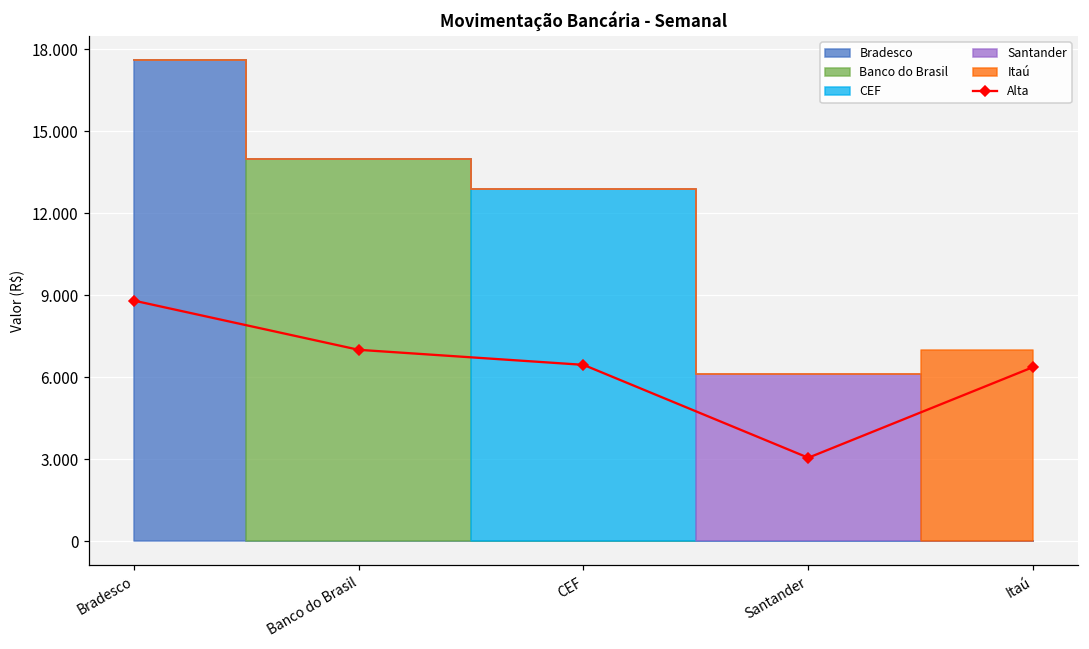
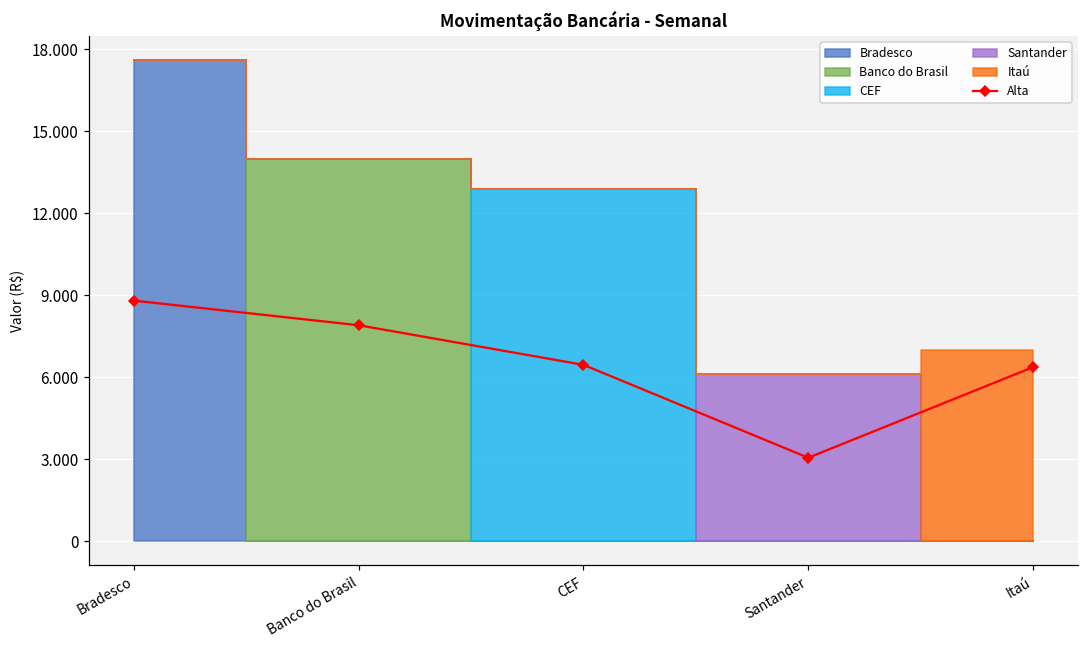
Alta, Banco do Brasil: 7.0 -> 7.9
